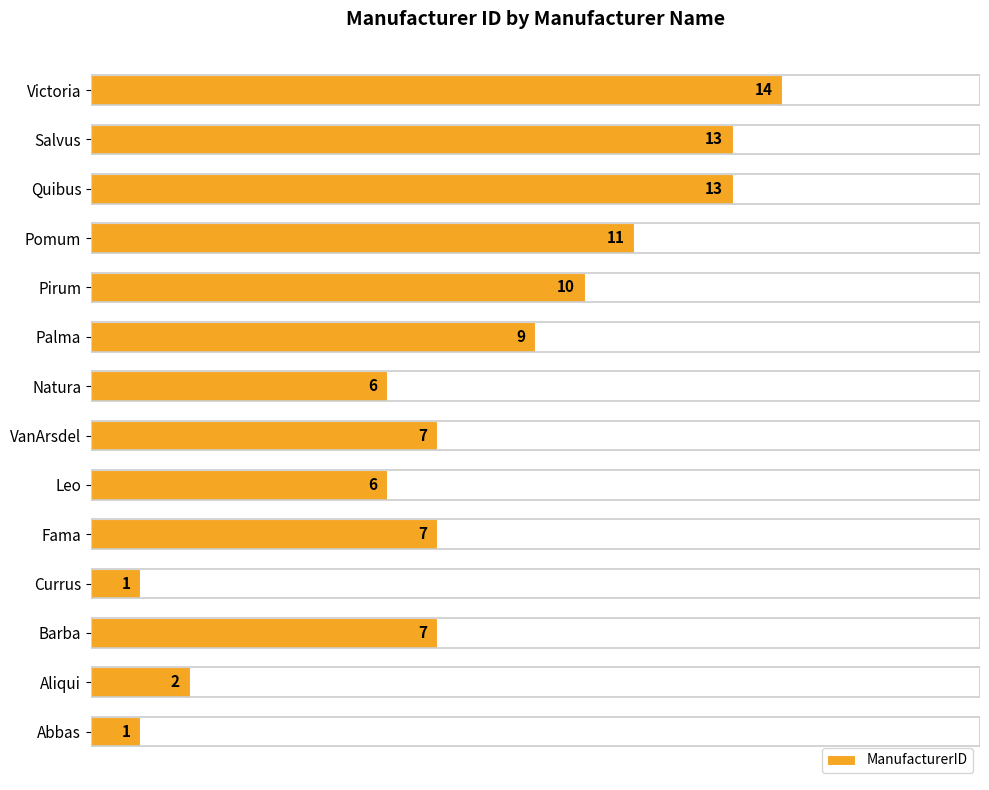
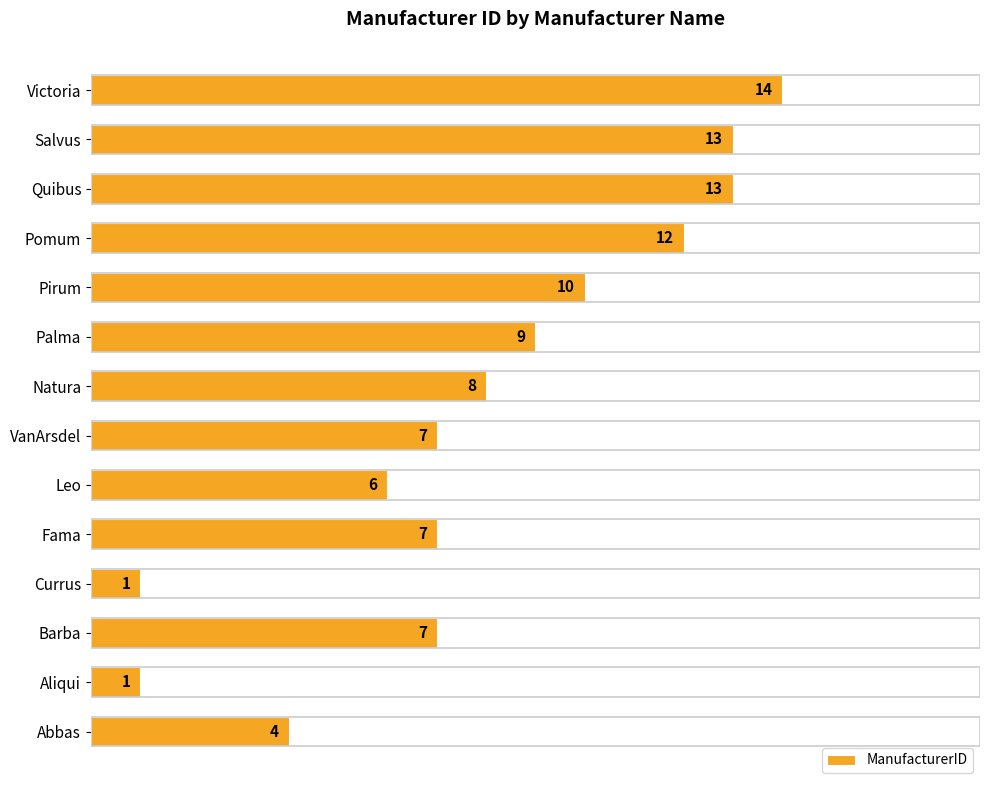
Pomum: 11 -> 12
Natura: 6 -> 8
Aliqui: 2 -> 1
Abbas: 1 -> 4
